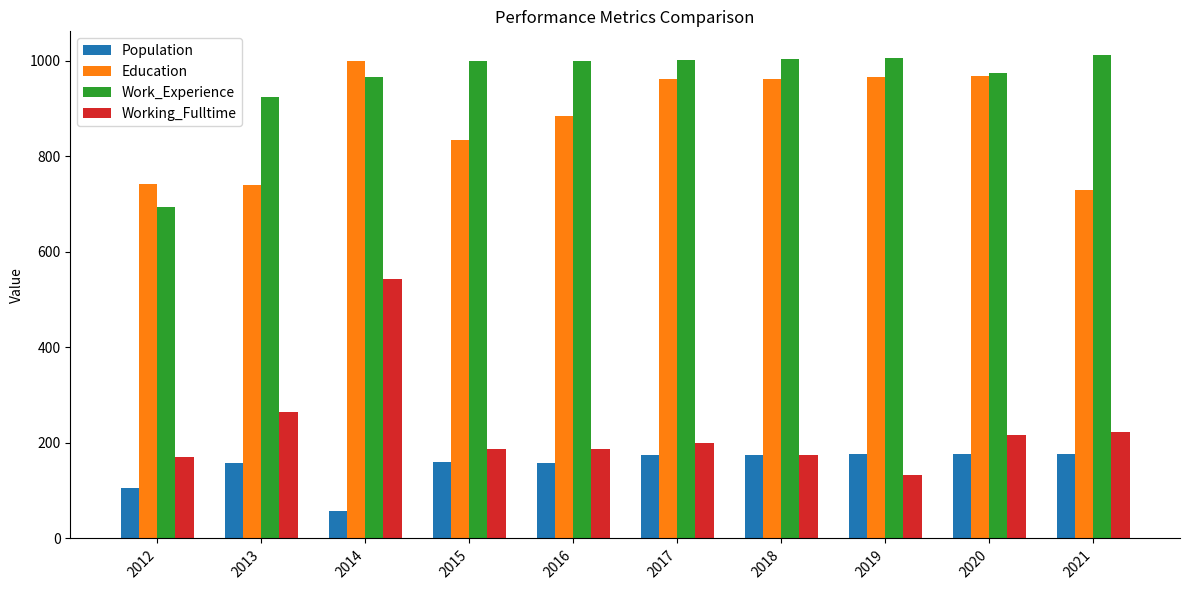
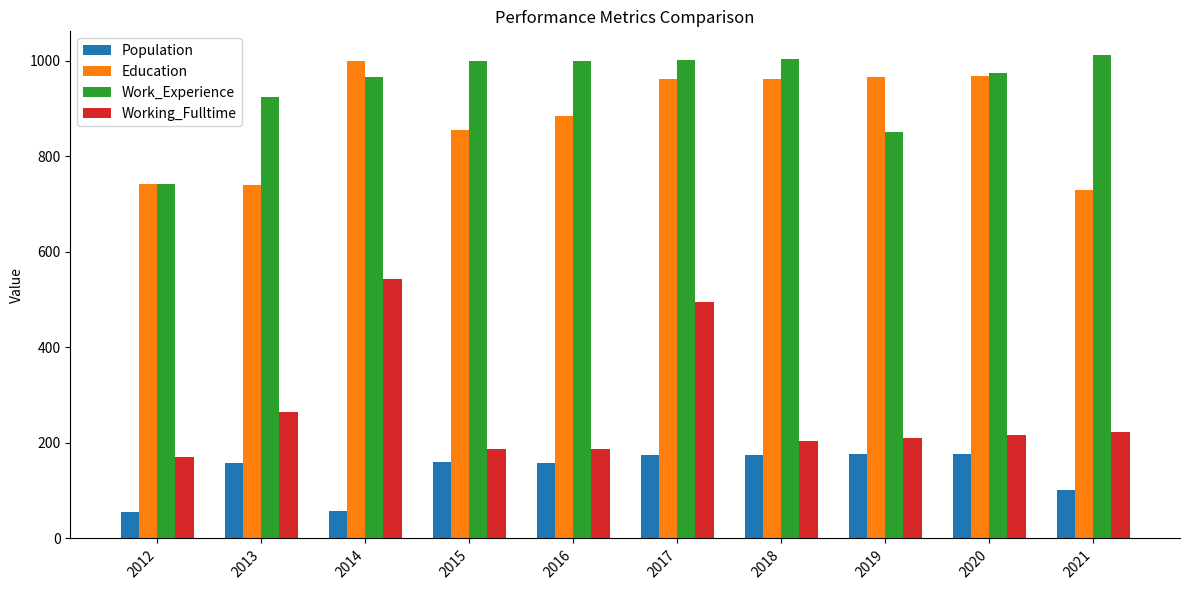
Population, 2012: 110 -> 60
Work_Experience, 2012: 690 -> 740
Education, 2015: 830 -> 860
Working_Fulltime, 2017: 200 -> 490
Working_Fulltime, 2018: 170 -> 210
Work_Experience, 2019: 1010 -> 850
Working_Fulltime, 2019: 130 -> 210
Population, 2021: 180 -> 100
